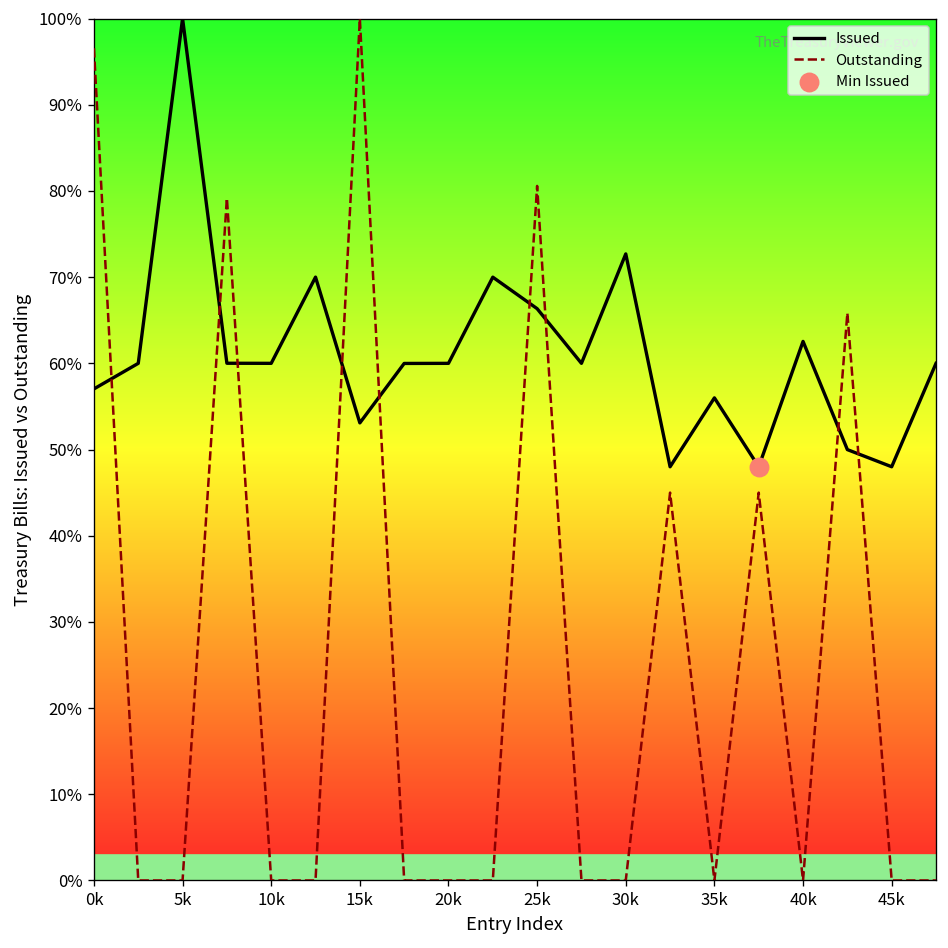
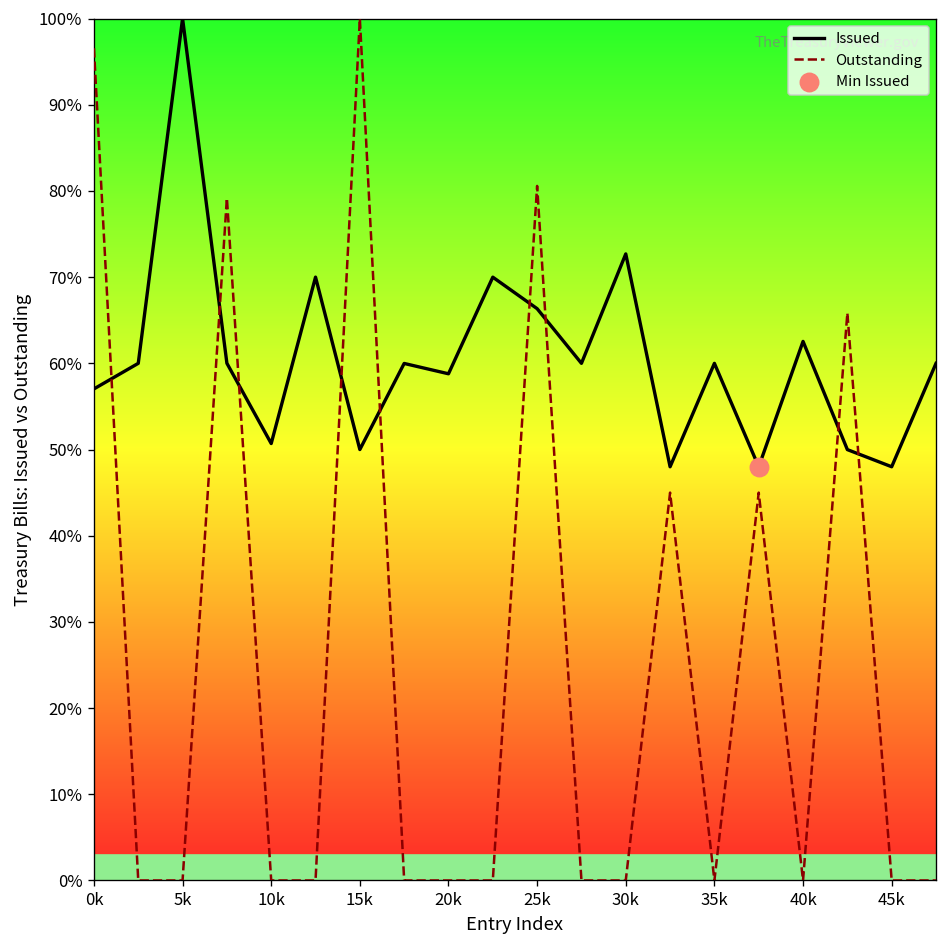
Issued, 10k: 60% -> 51%
Issued, 15k: 53% -> 50%
Issued, 20k: 60% -> 59%
Issued, 35k: 56% -> 60%
